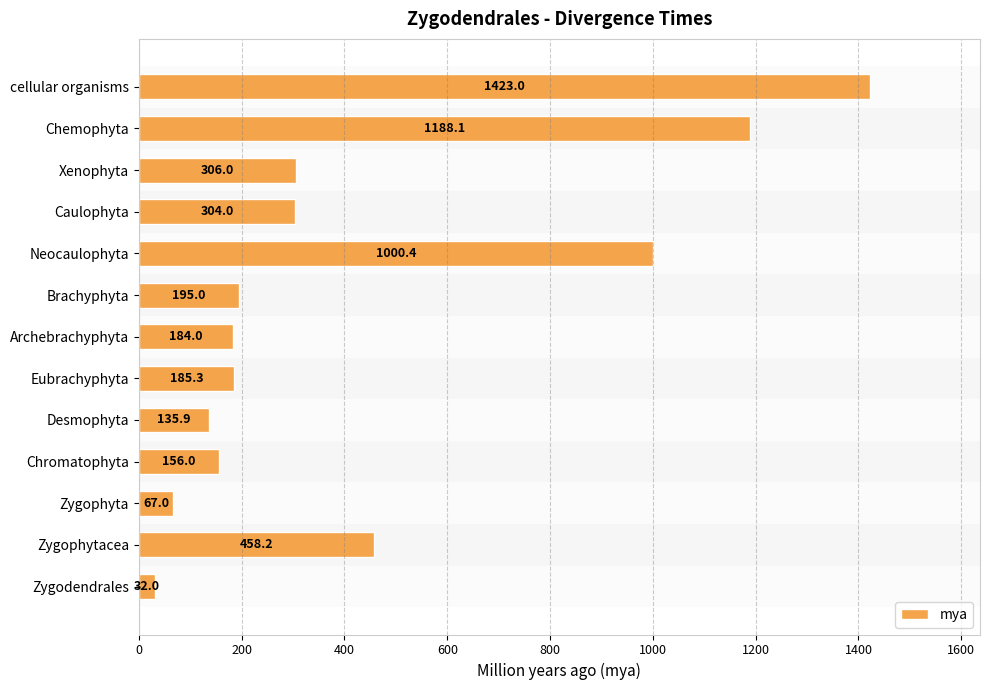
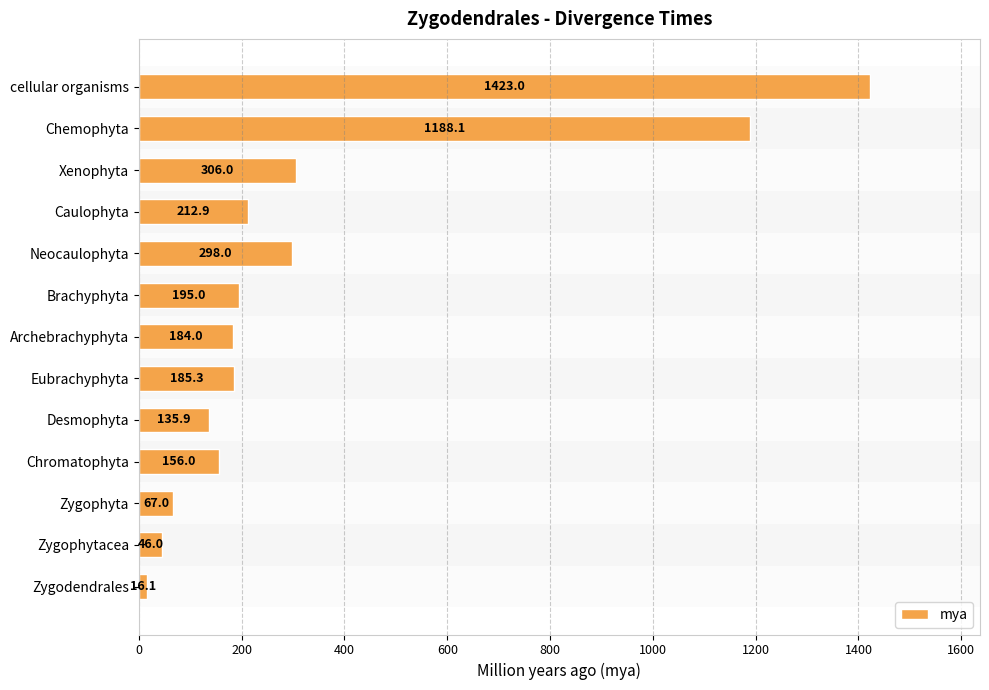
Caulophyta: 304.0 -> 212.9
Neocaulophyta: 1000.4 -> 298.0
Zygophytacea: 458.2 -> 46.0
Zygodendrales: 32.0 -> 16.1
